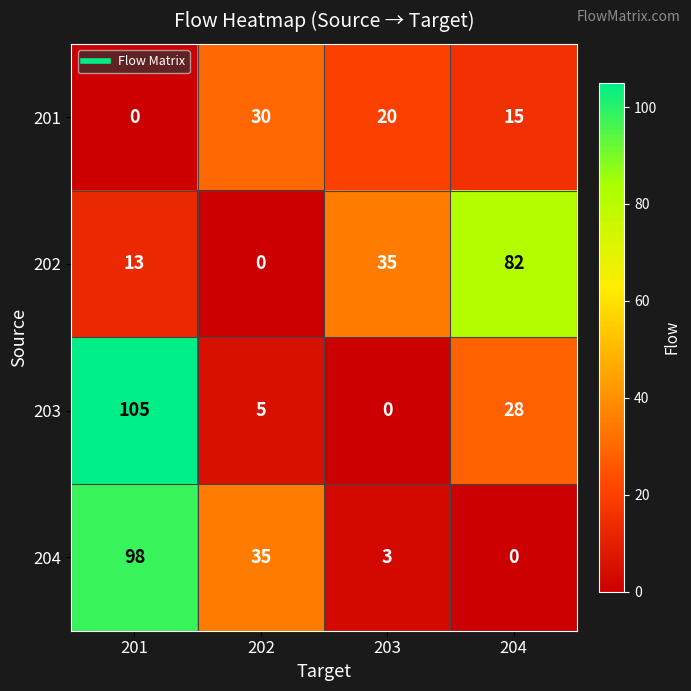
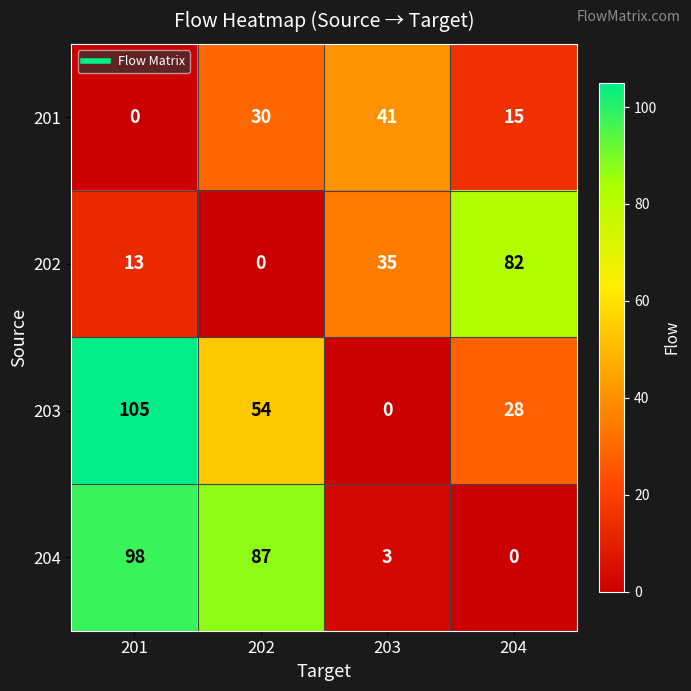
201, 203: 20 -> 41
203, 202: 5 -> 54
204, 202: 35 -> 87
